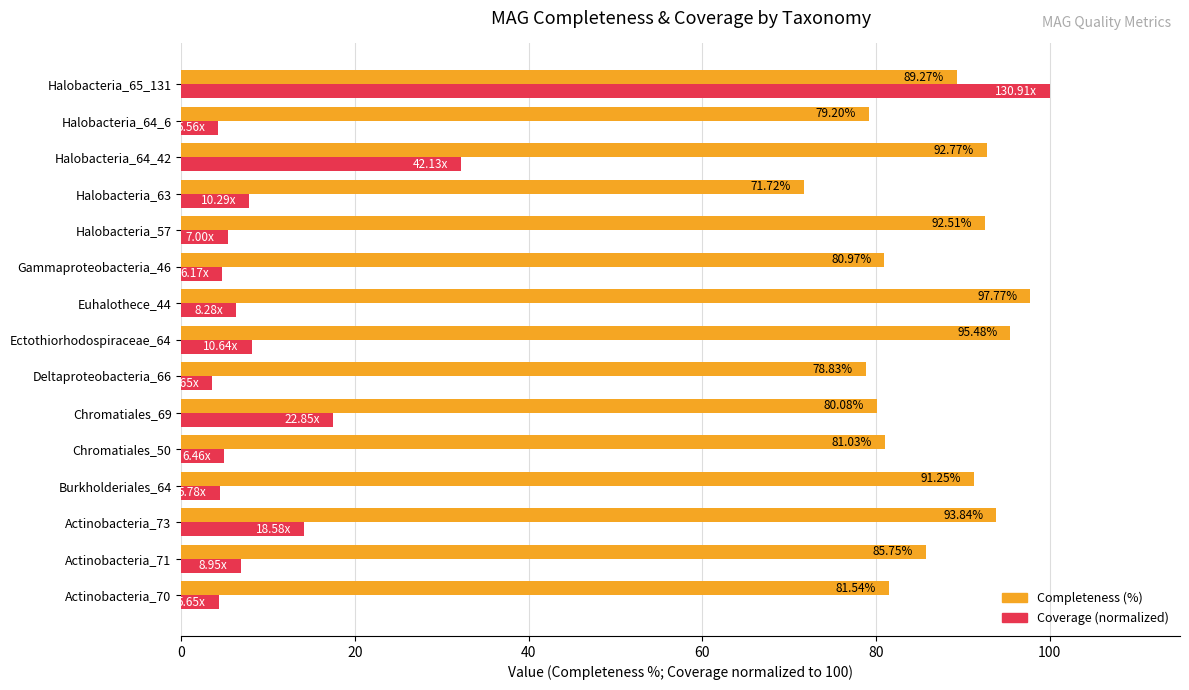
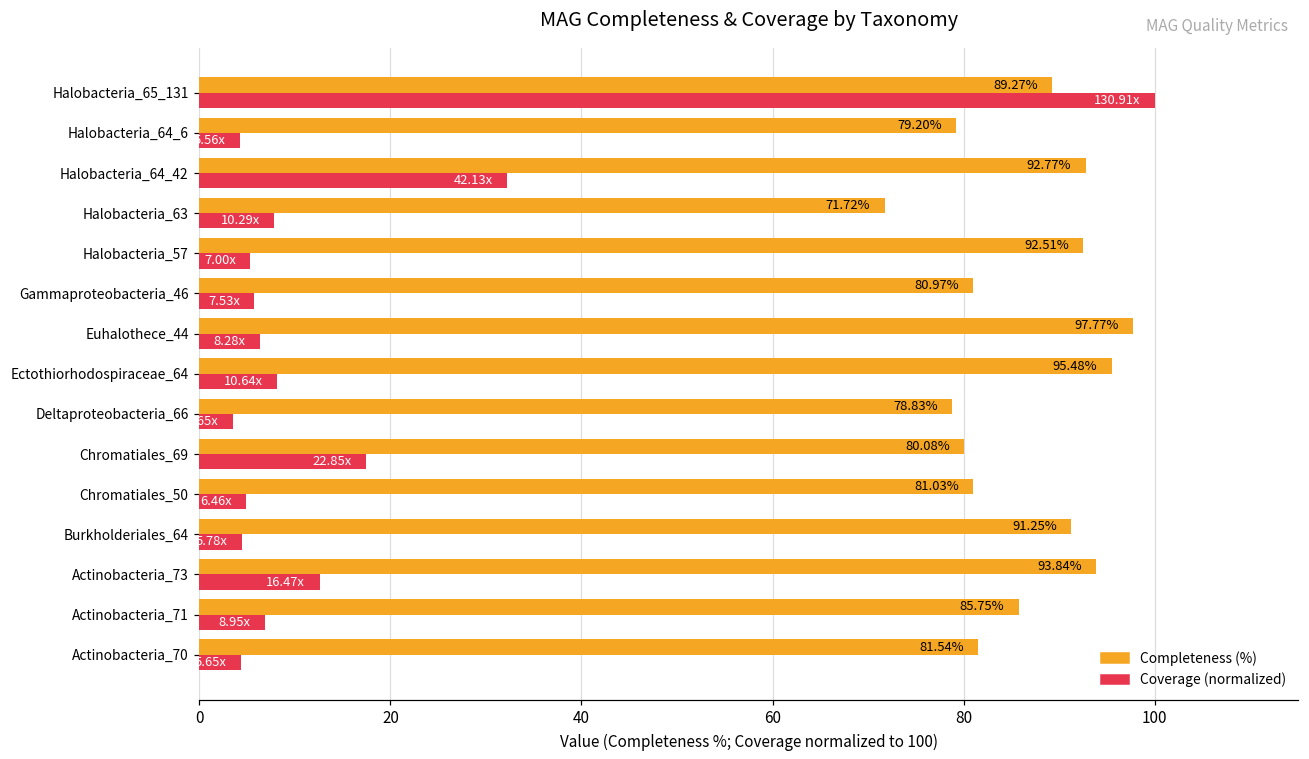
Coverage (normalized), Gammaproteobacteria_46: 6.17x -> 7.53x
Coverage (normalized), Actinobacteria_73: 18.58x -> 16.47x
